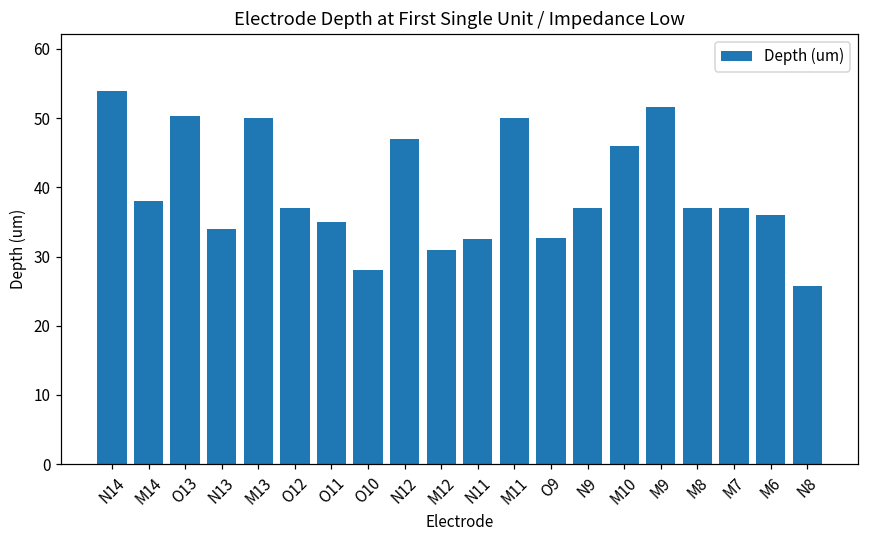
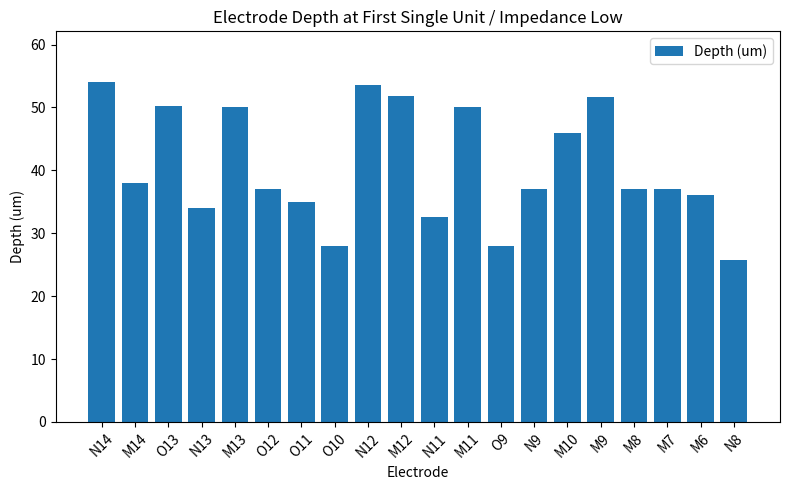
N12: 47 -> 54
M12: 31 -> 52
O9: 33 -> 28
